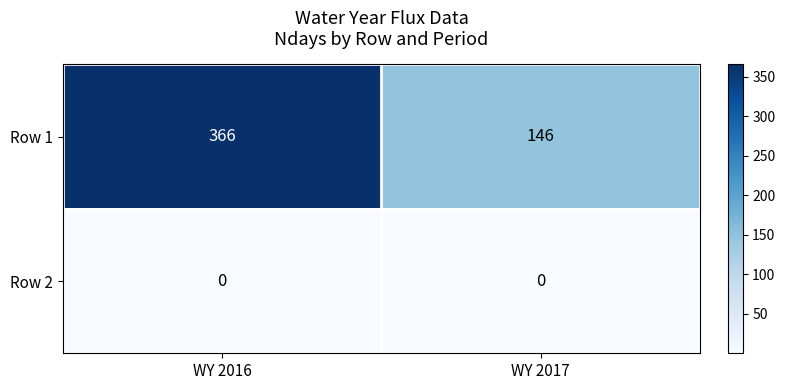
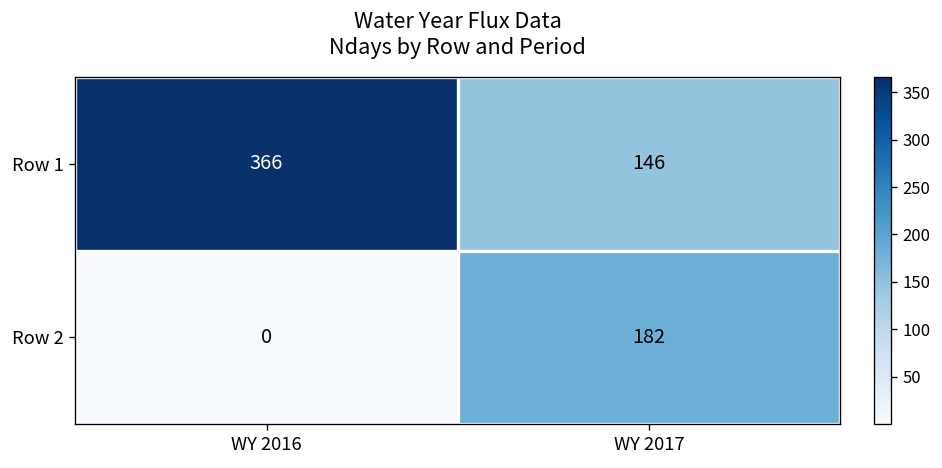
Row 2, WY 2017: 0 -> 182
